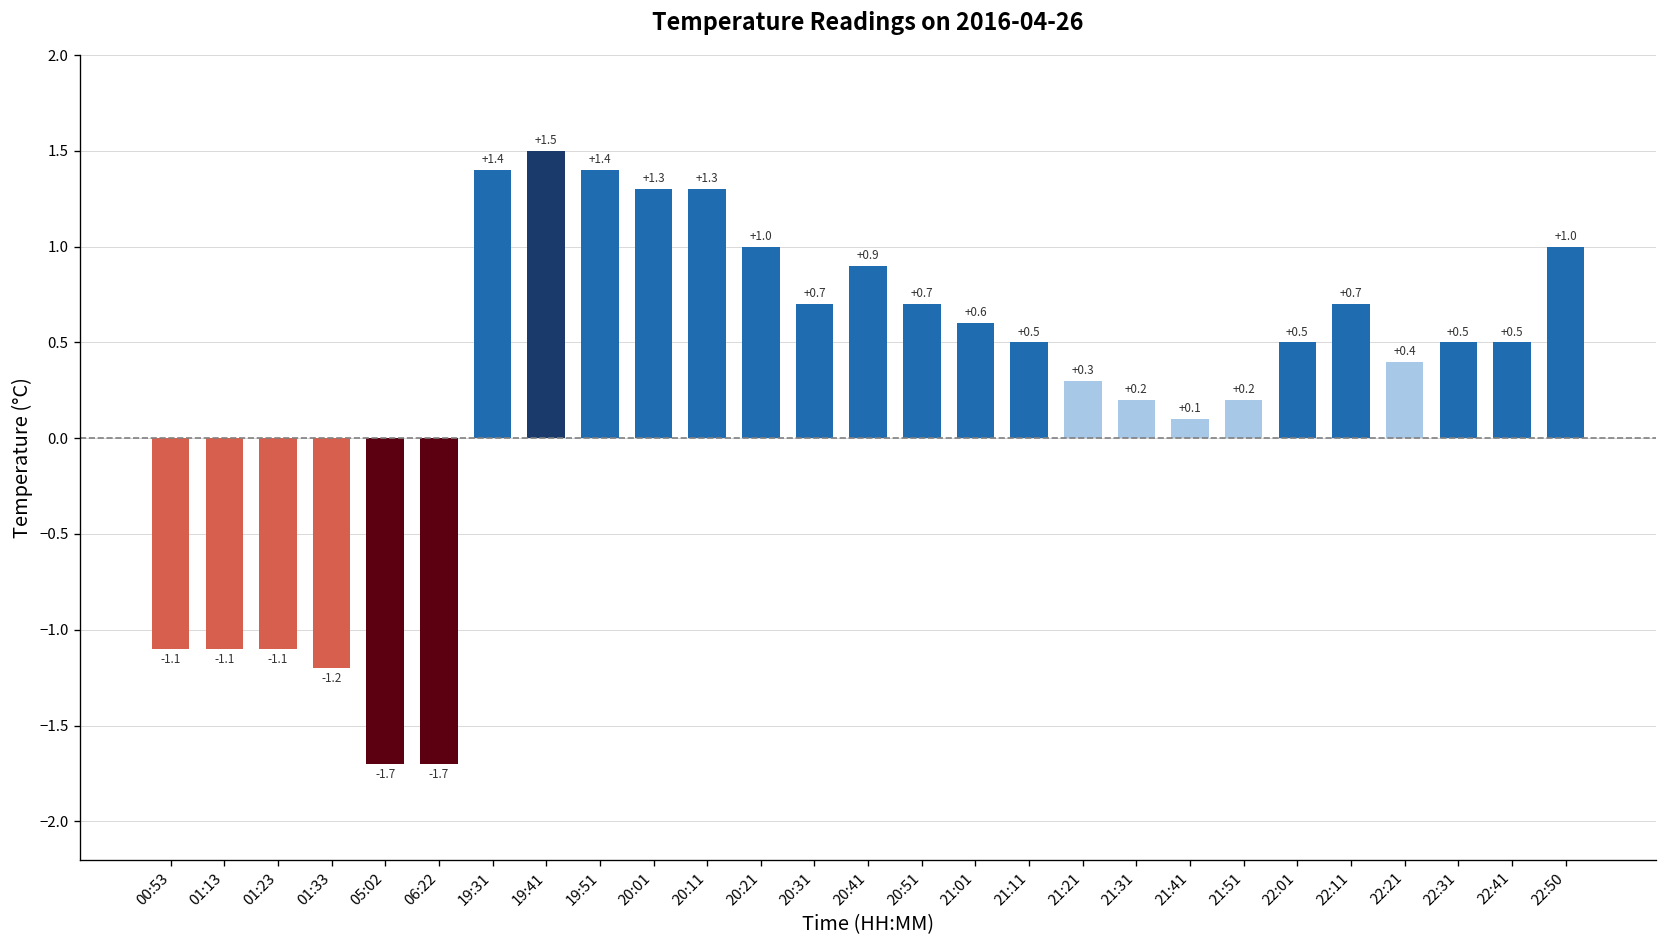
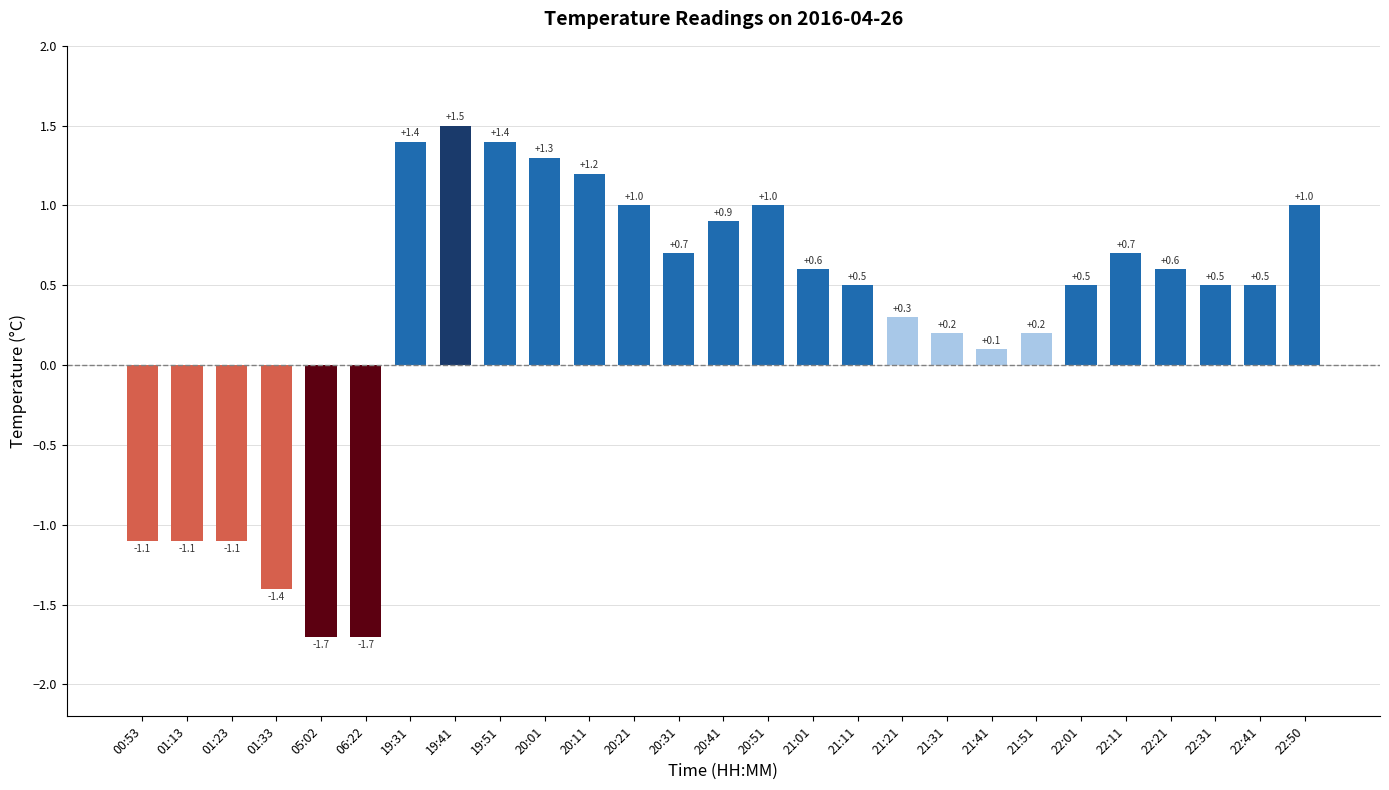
01:33: -1.2 -> -1.4
20:11: +1.3 -> +1.2
20:51: +0.7 -> +1.0
22:21: +0.4 -> +0.6
